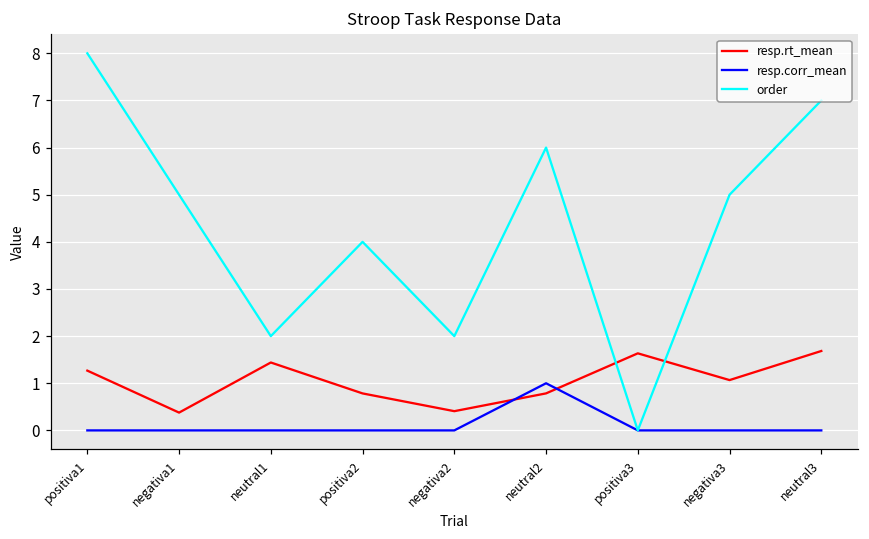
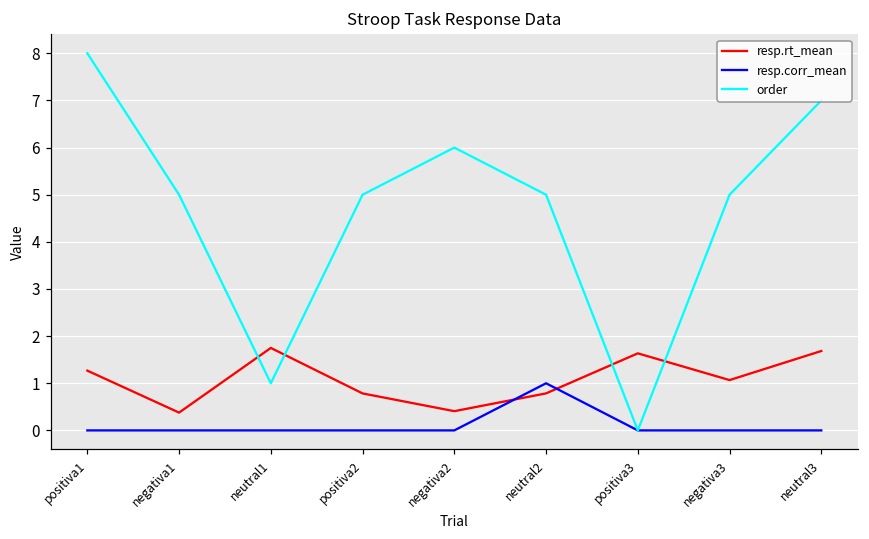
resp.rt_mean, neutral1: 1.4 -> 1.7
order, neutral1: 2 -> 1
order, positiva2: 4 -> 5
order, negativa2: 2 -> 6
order, neutral2: 6 -> 5
